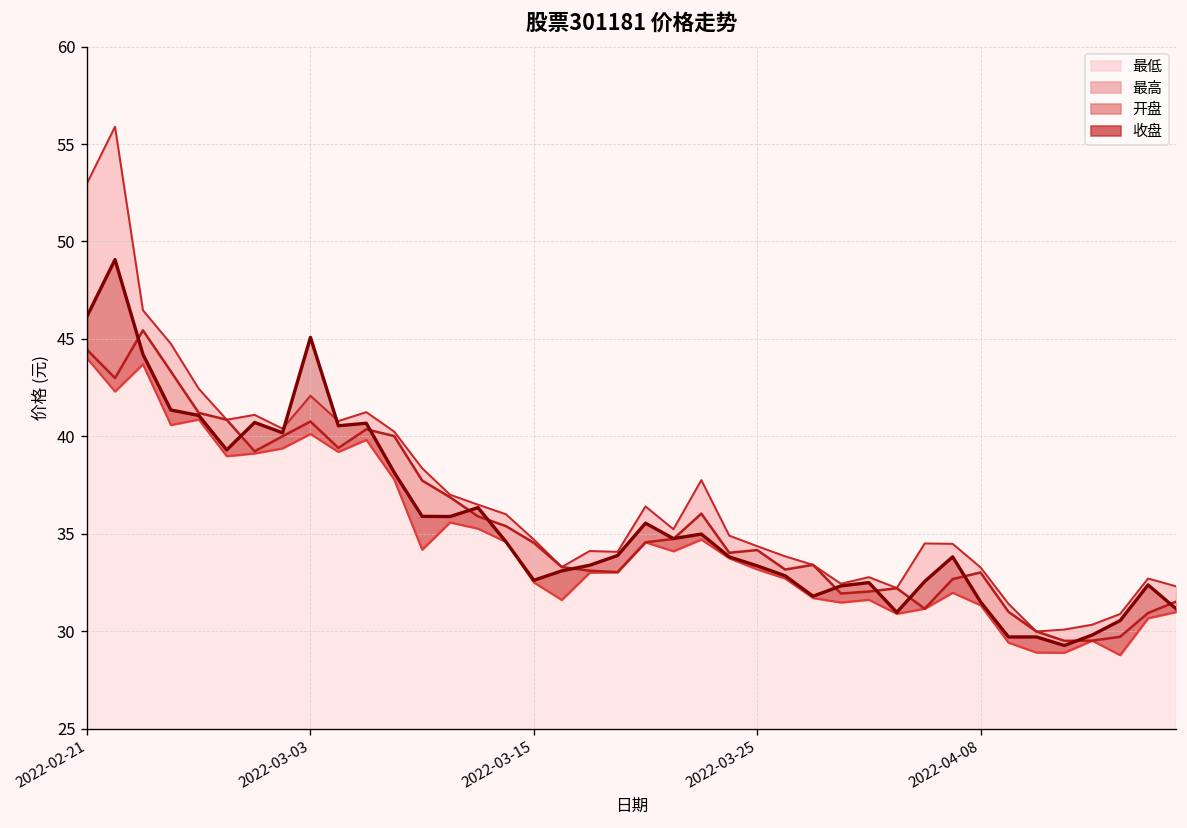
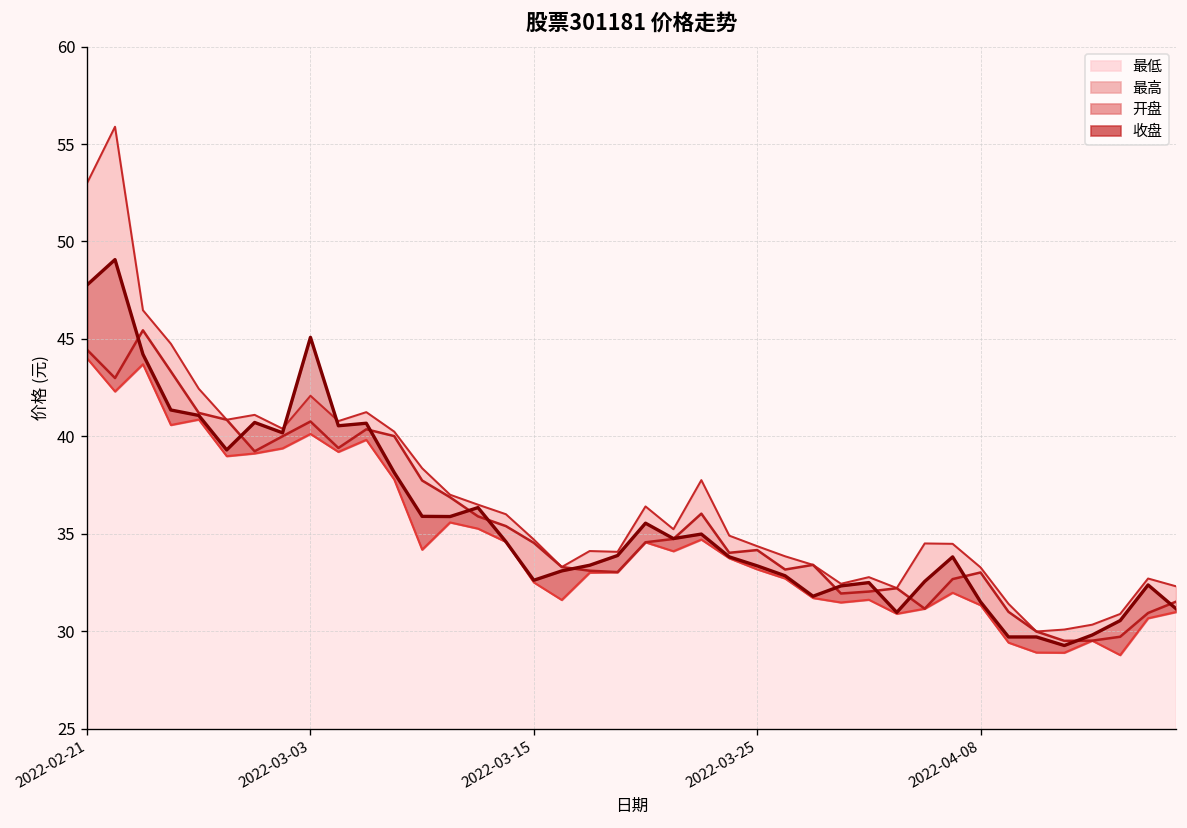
收盘, 2022-02-21: 46.2 -> 47.8
